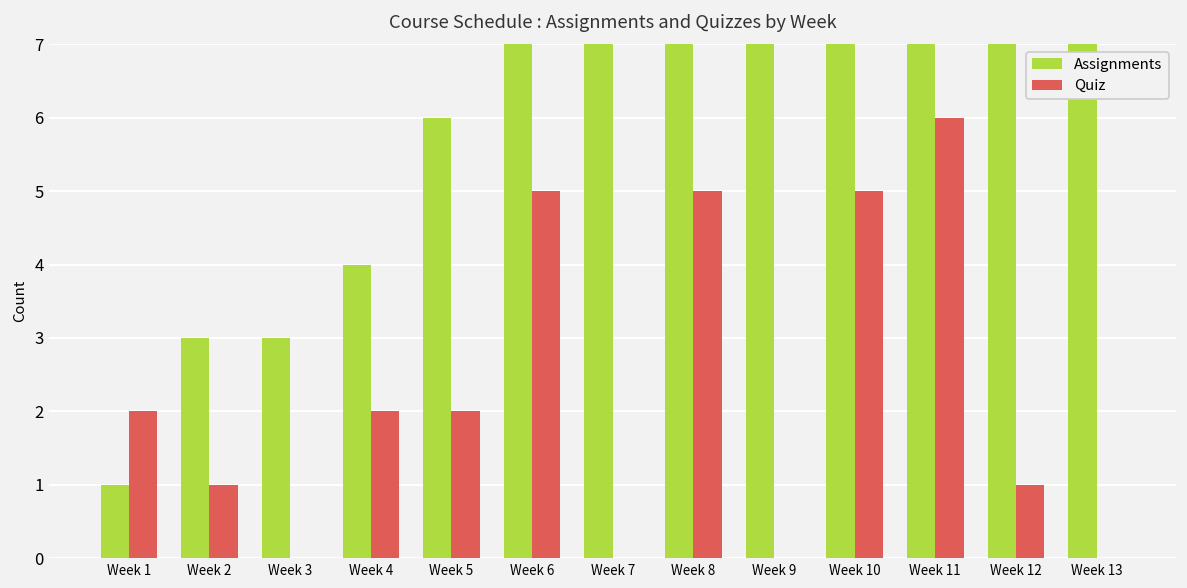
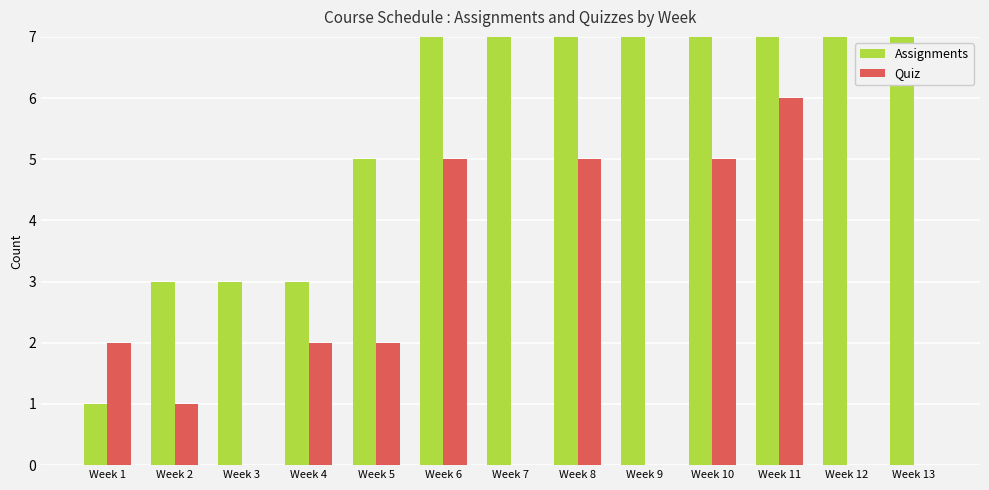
Assignments, Week 4: 4 -> 3
Assignments, Week 5: 6 -> 5
Quiz, Week 12: 1 -> 0
